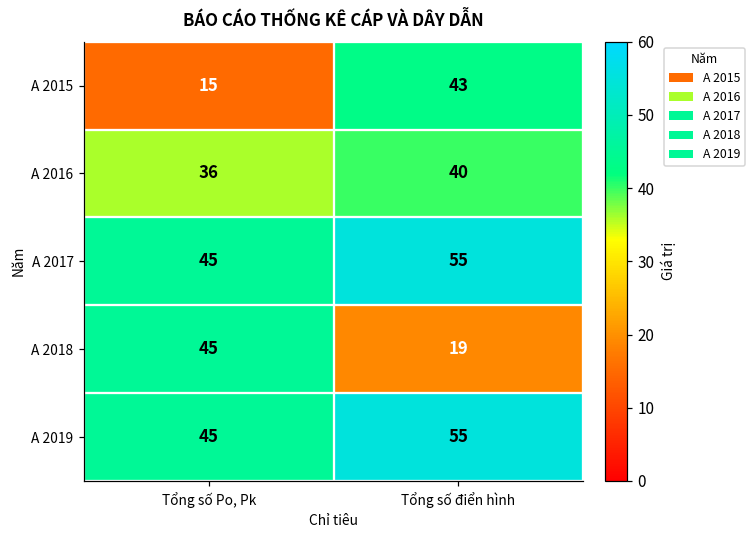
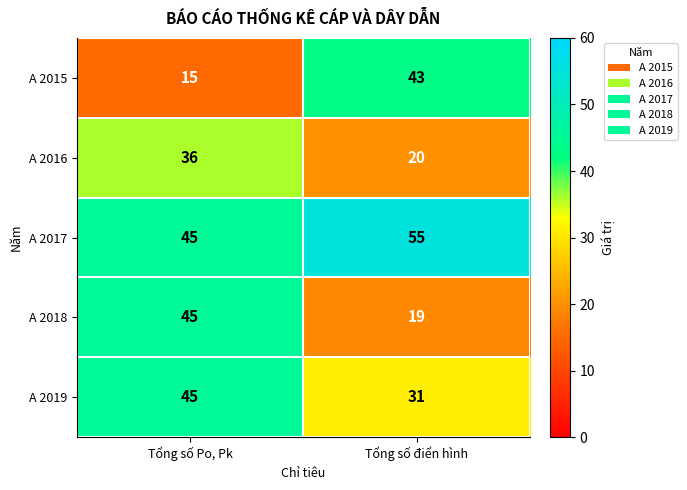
A 2016, Tổng số điển hình: 40 -> 20
A 2019, Tổng số điển hình: 55 -> 31
